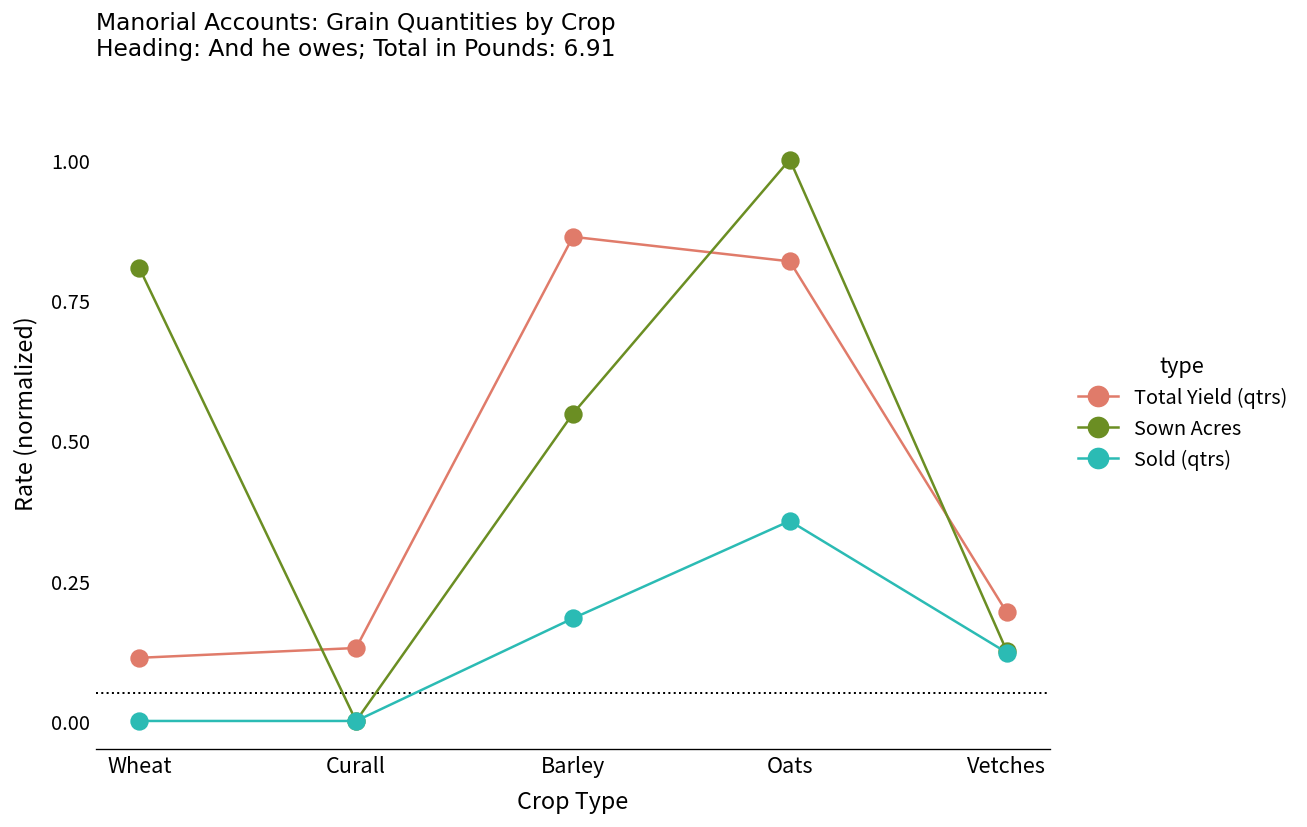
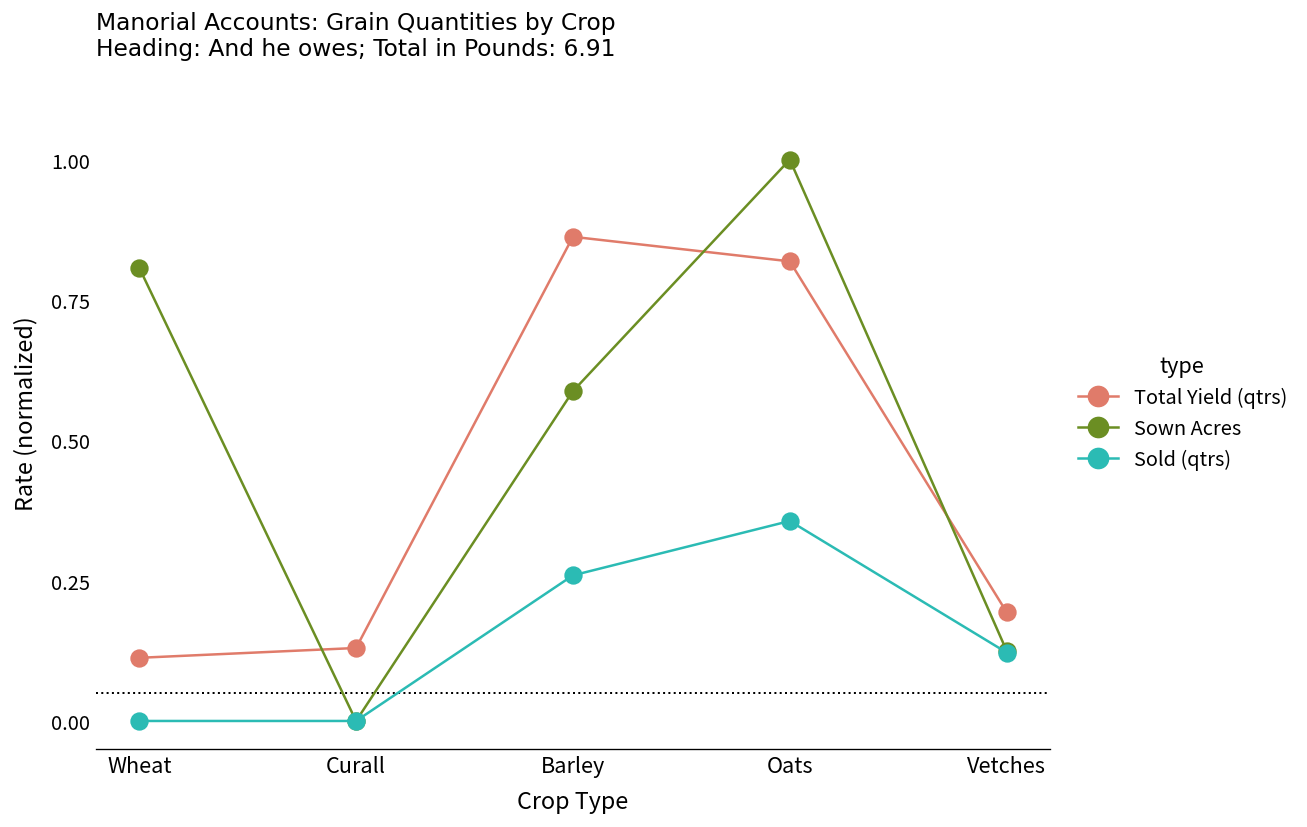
Sown Acres, Barley: 0.55 -> 0.59
Sold (qtrs), Barley: 0.18 -> 0.26
